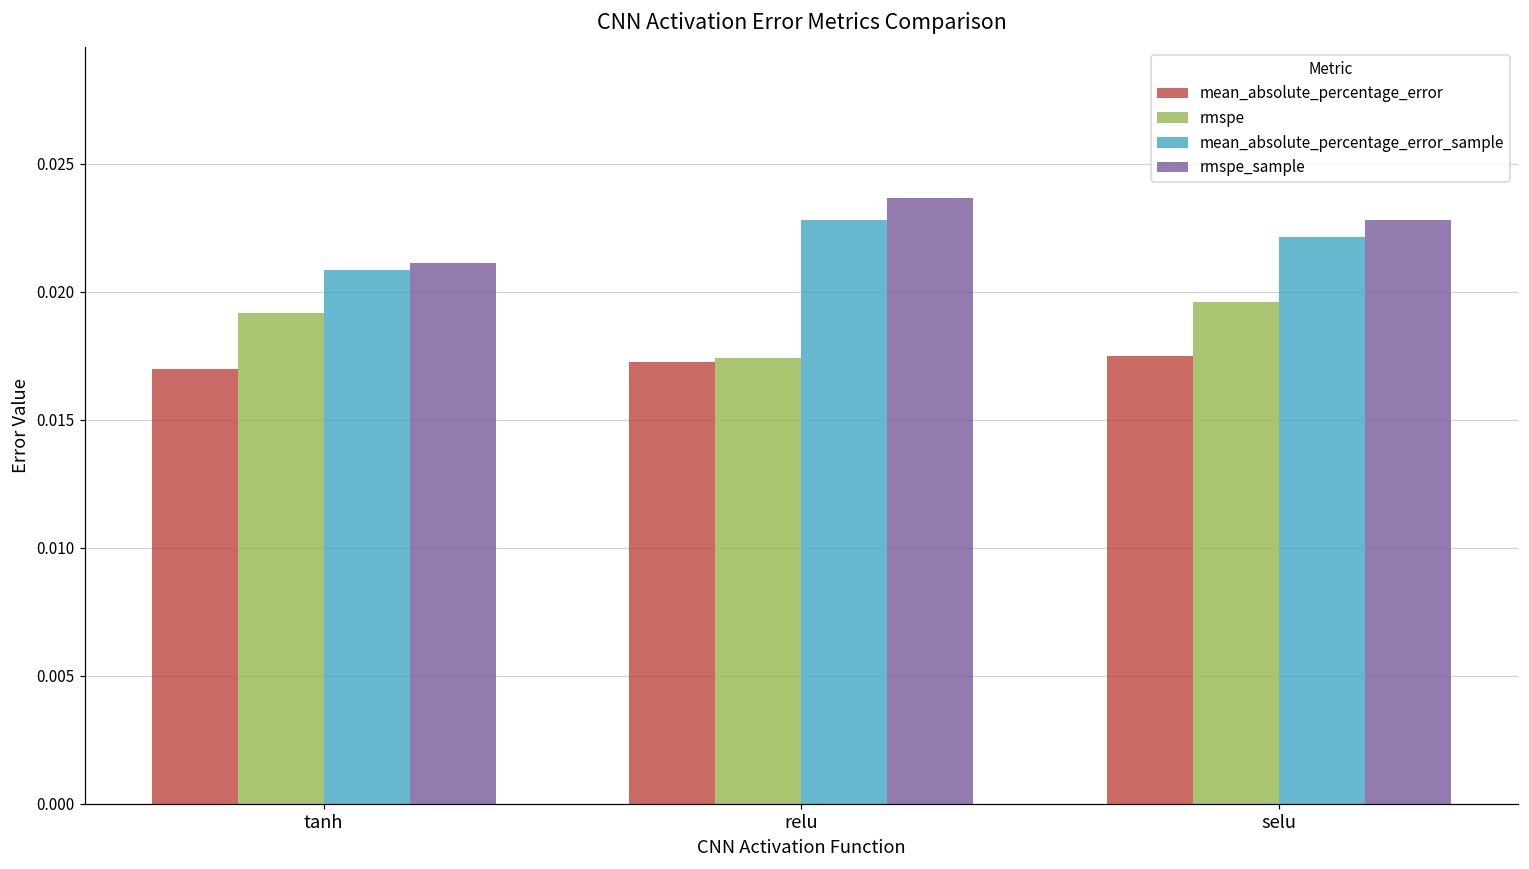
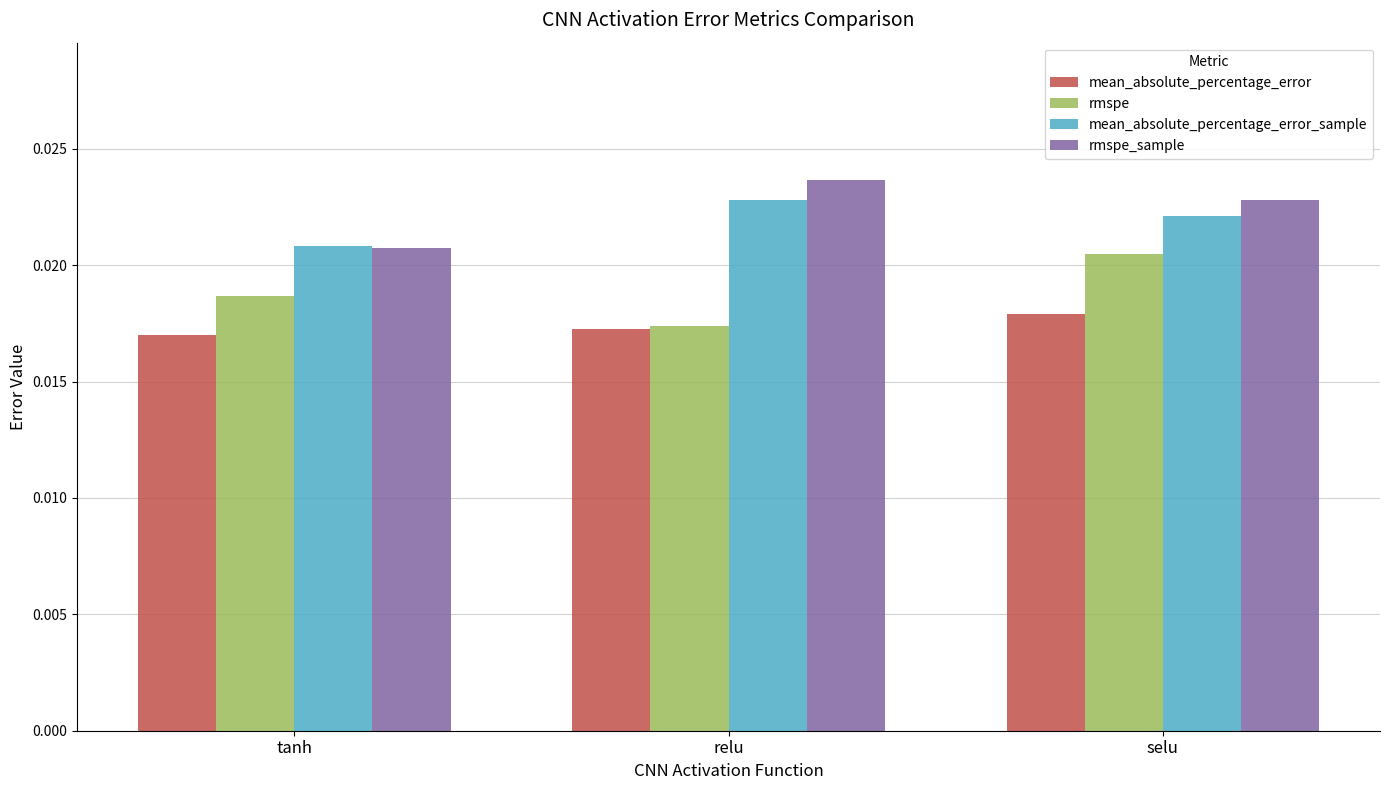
rmspe, tanh: 0.0192 -> 0.0187
rmspe_sample, tanh: 0.0211 -> 0.0208
mean_absolute_percentage_error, selu: 0.0175 -> 0.0179
rmspe, selu: 0.0196 -> 0.0205
